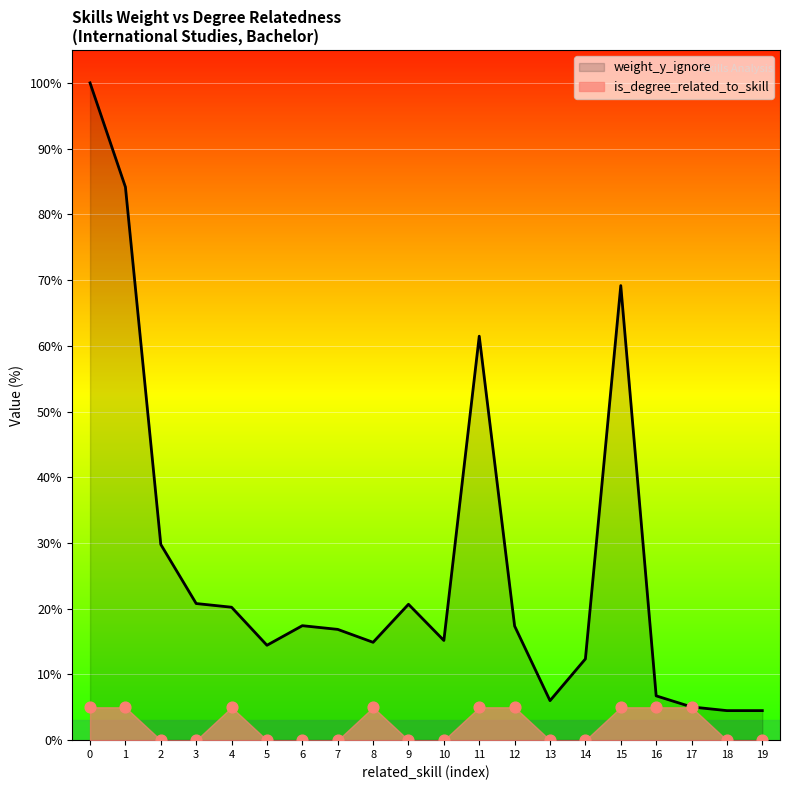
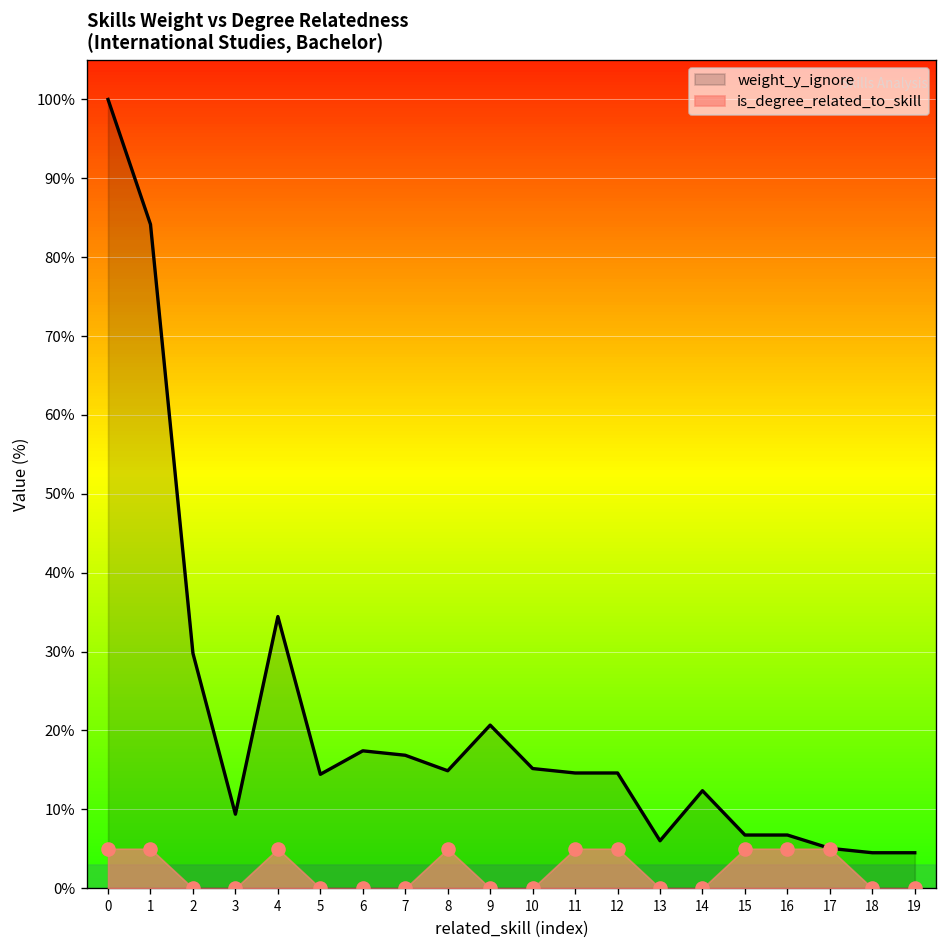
weight_y_ignore, 3: 21% -> 9%
weight_y_ignore, 4: 20% -> 34%
weight_y_ignore, 11: 61% -> 15%
weight_y_ignore, 12: 17% -> 15%
weight_y_ignore, 15: 69% -> 7%
